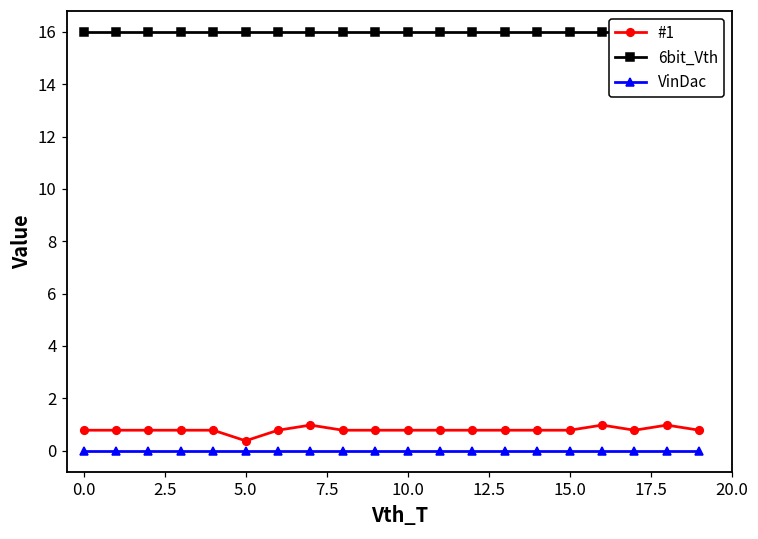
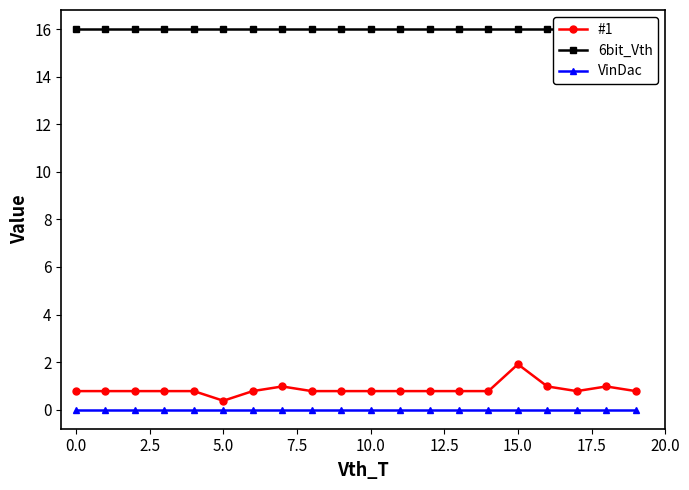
#1, 15.0: 0.8 -> 1.9
